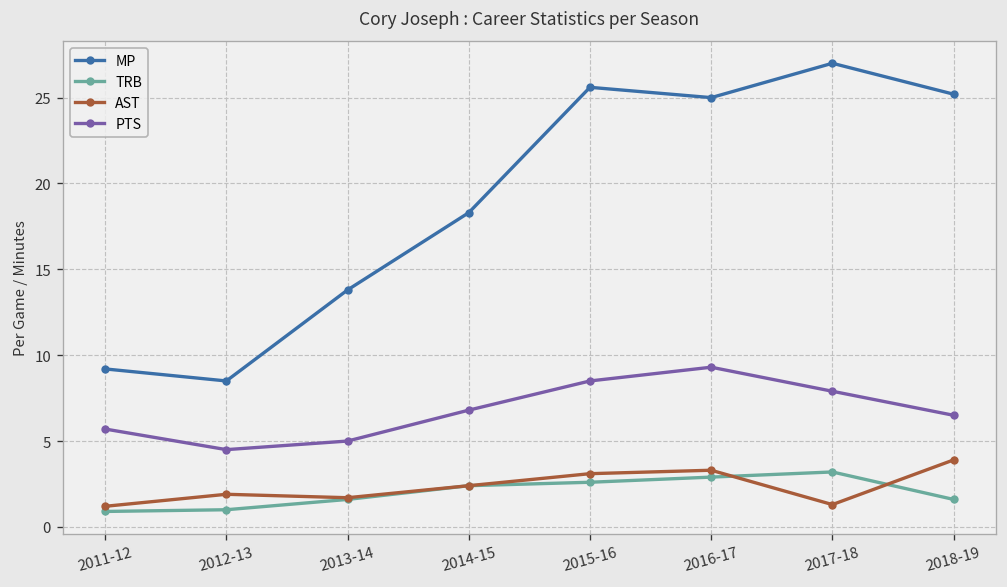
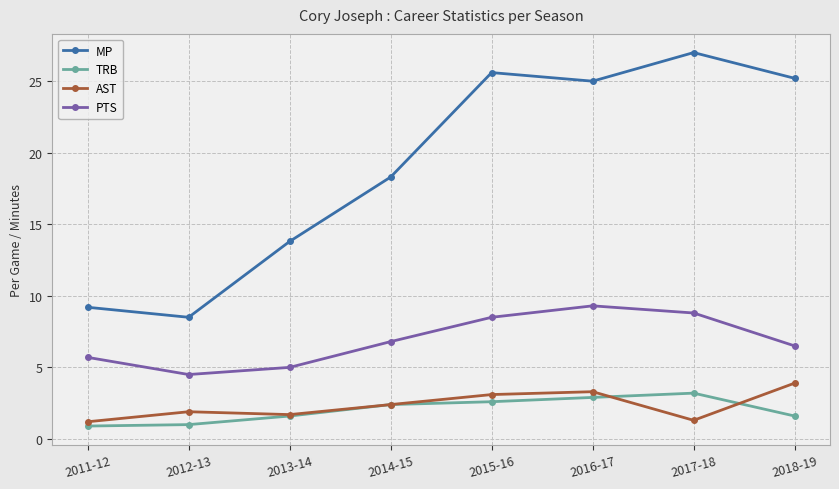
PTS, 2017-18: 7.9 -> 8.8
